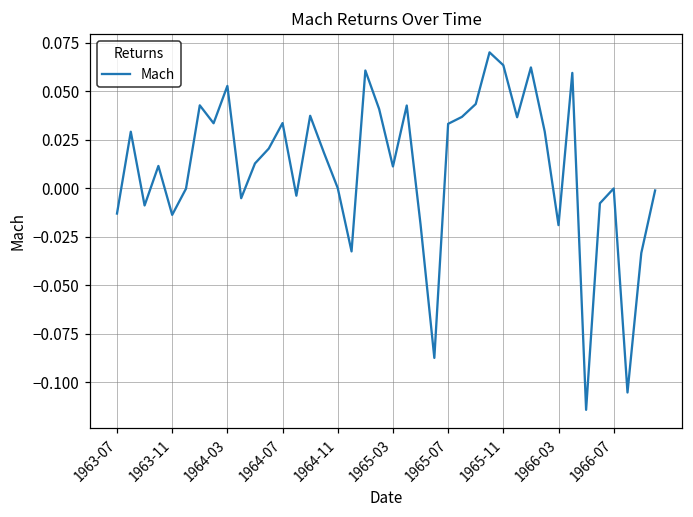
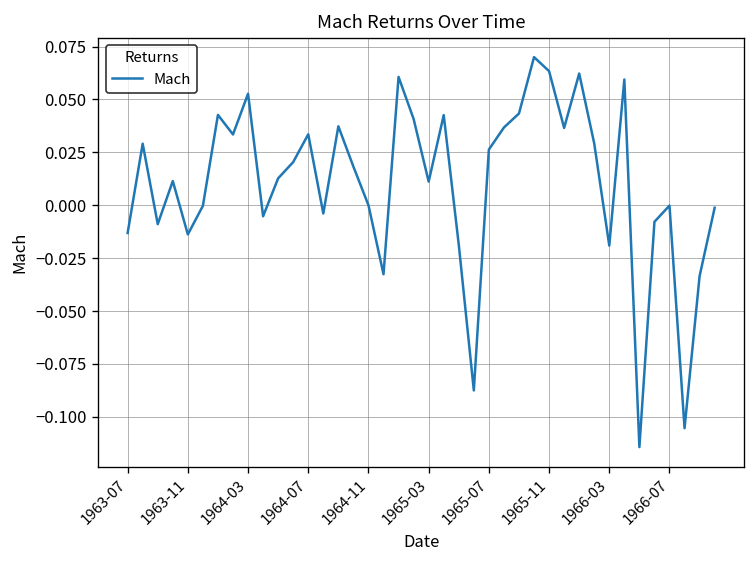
1965-07: 0.033 -> 0.026
